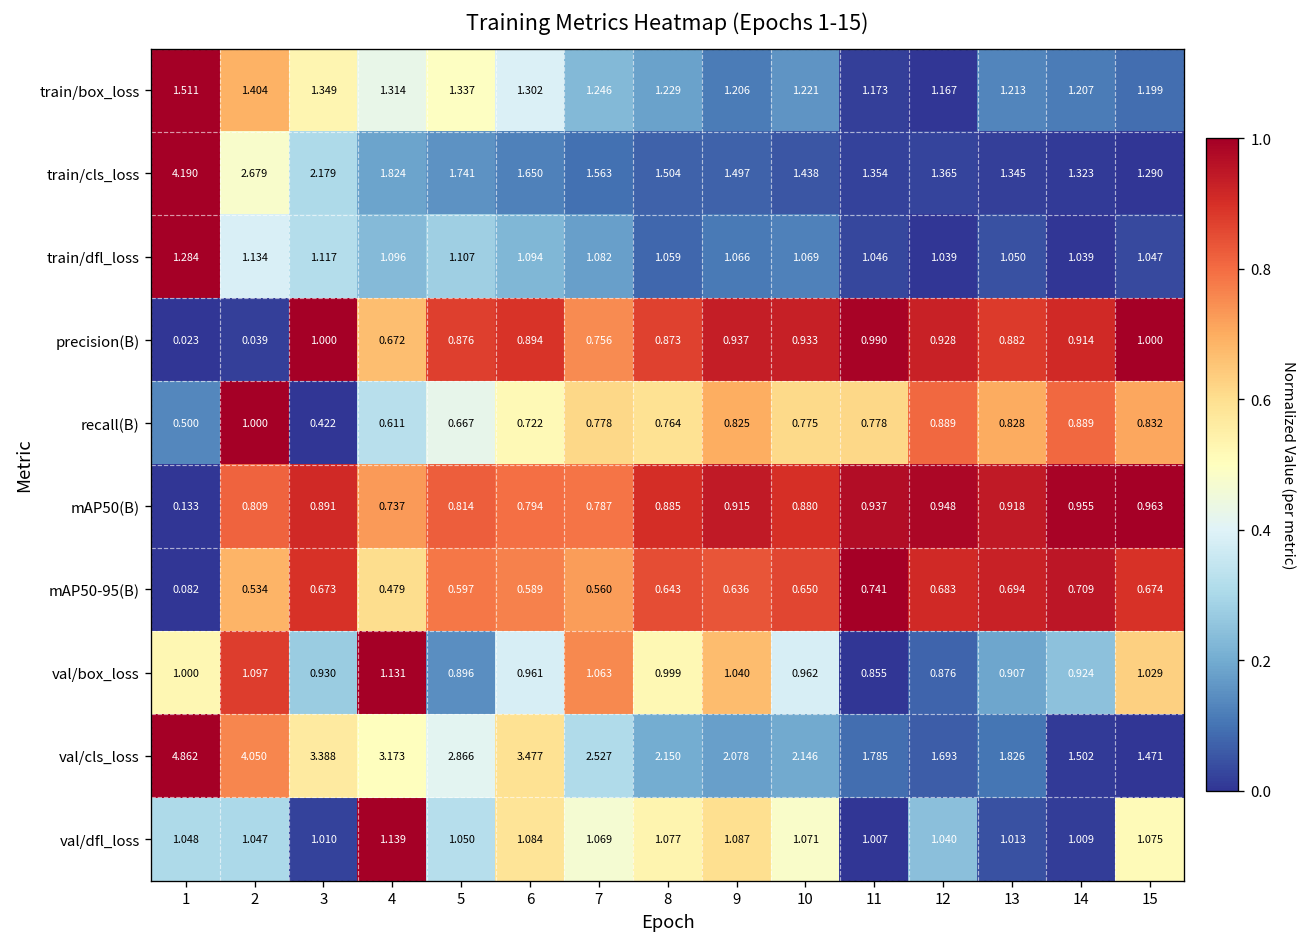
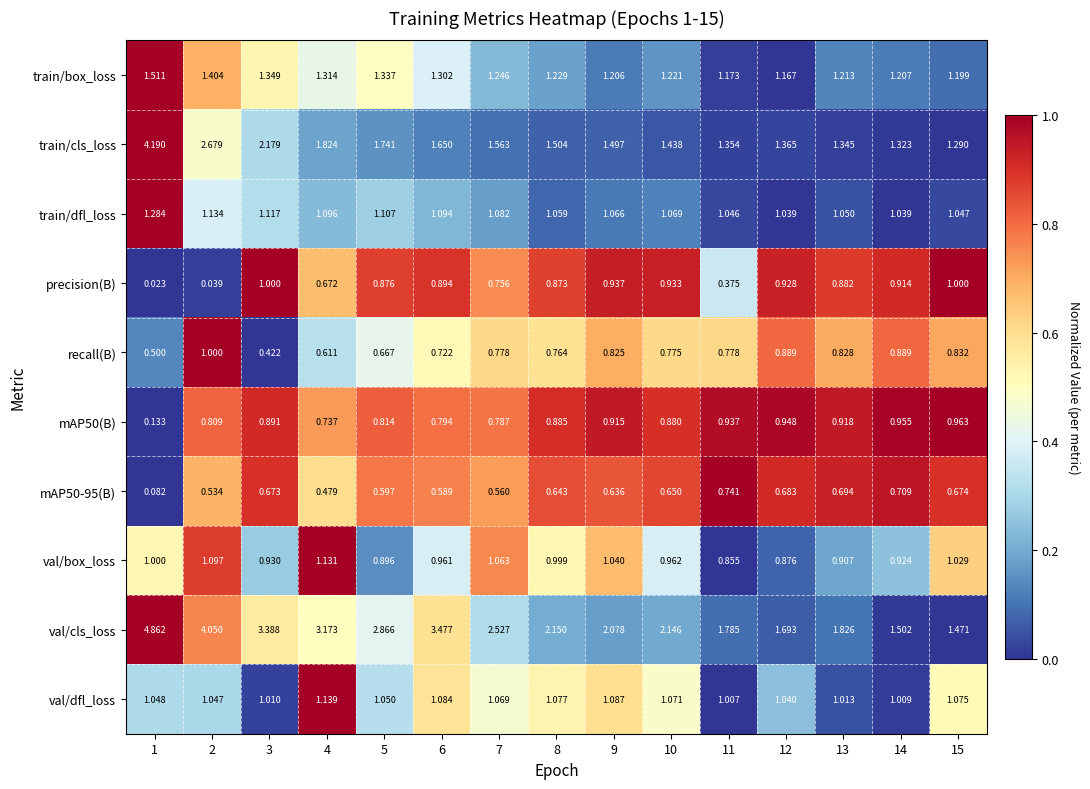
precision(B), 11: 0.990 -> 0.375
